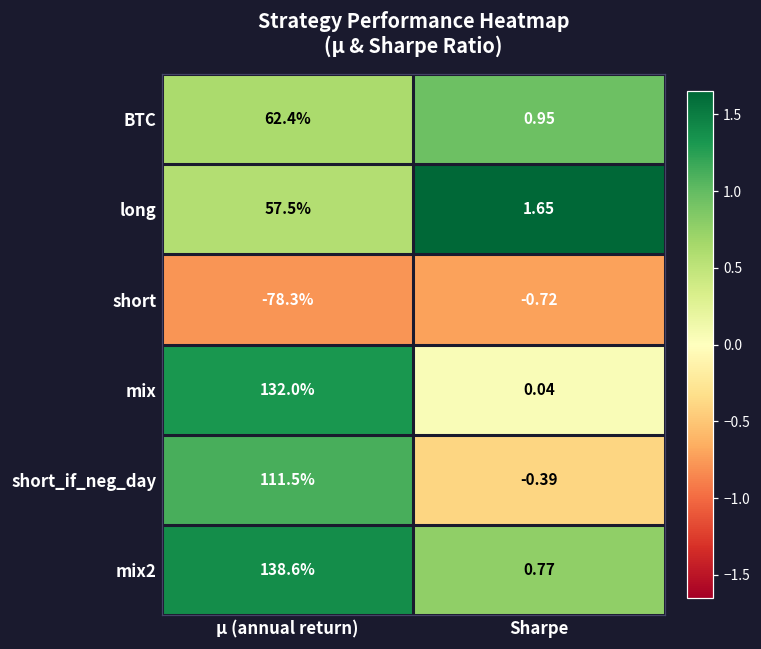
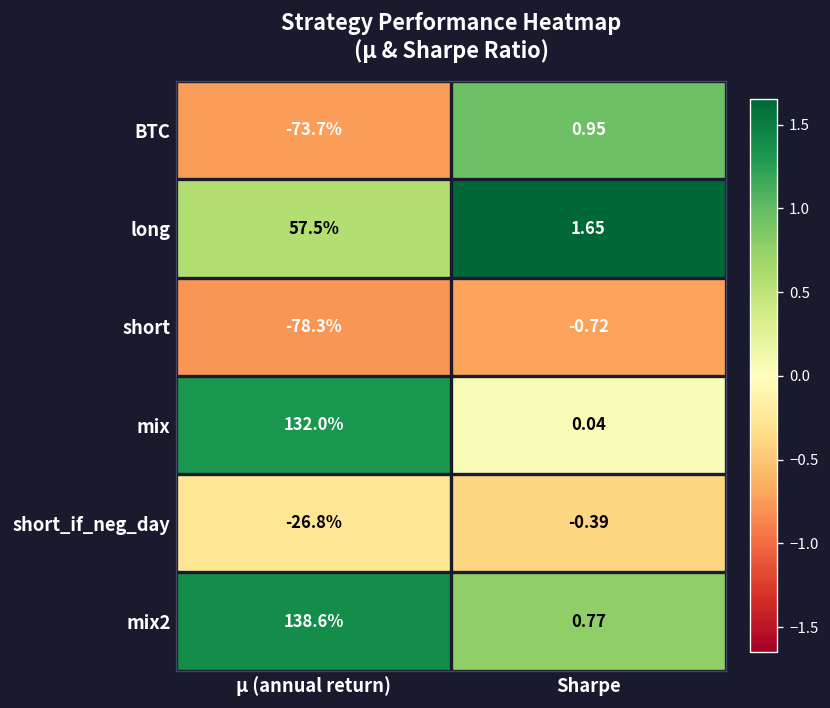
BTC, μ (annual return): 62.4% -> -73.7%
short_if_neg_day, μ (annual return): 111.5% -> -26.8%
